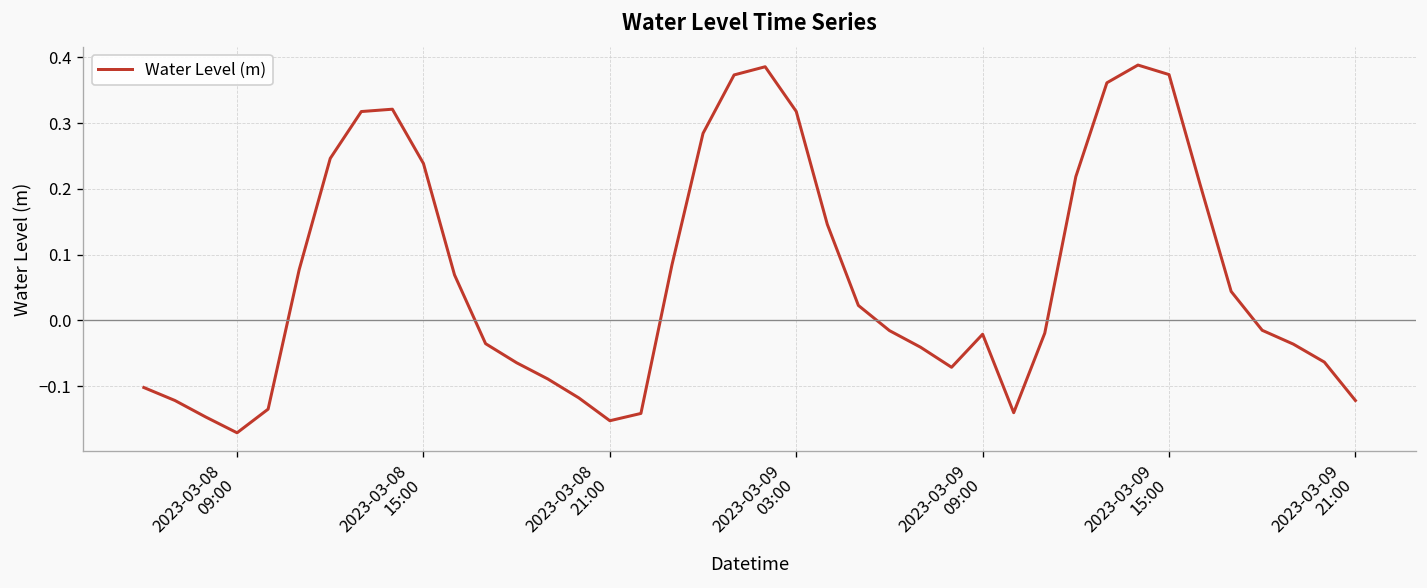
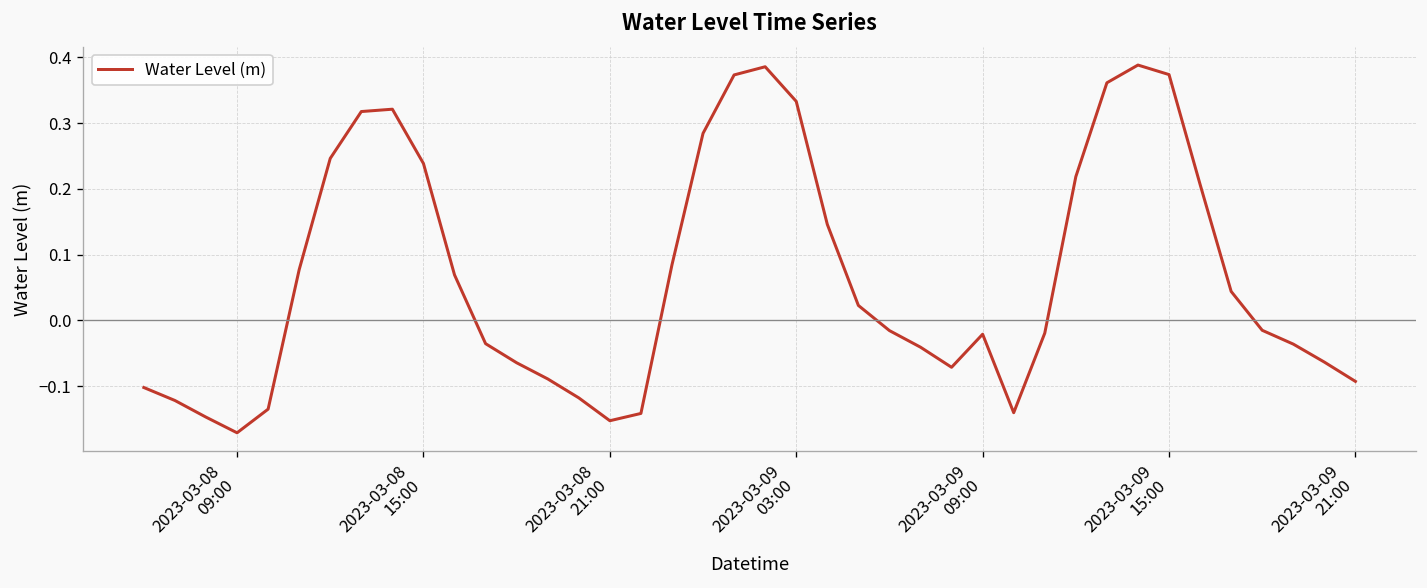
2023-03-09 03:00: 0.32 -> 0.33
2023-03-09 21:00: -0.12 -> -0.09
